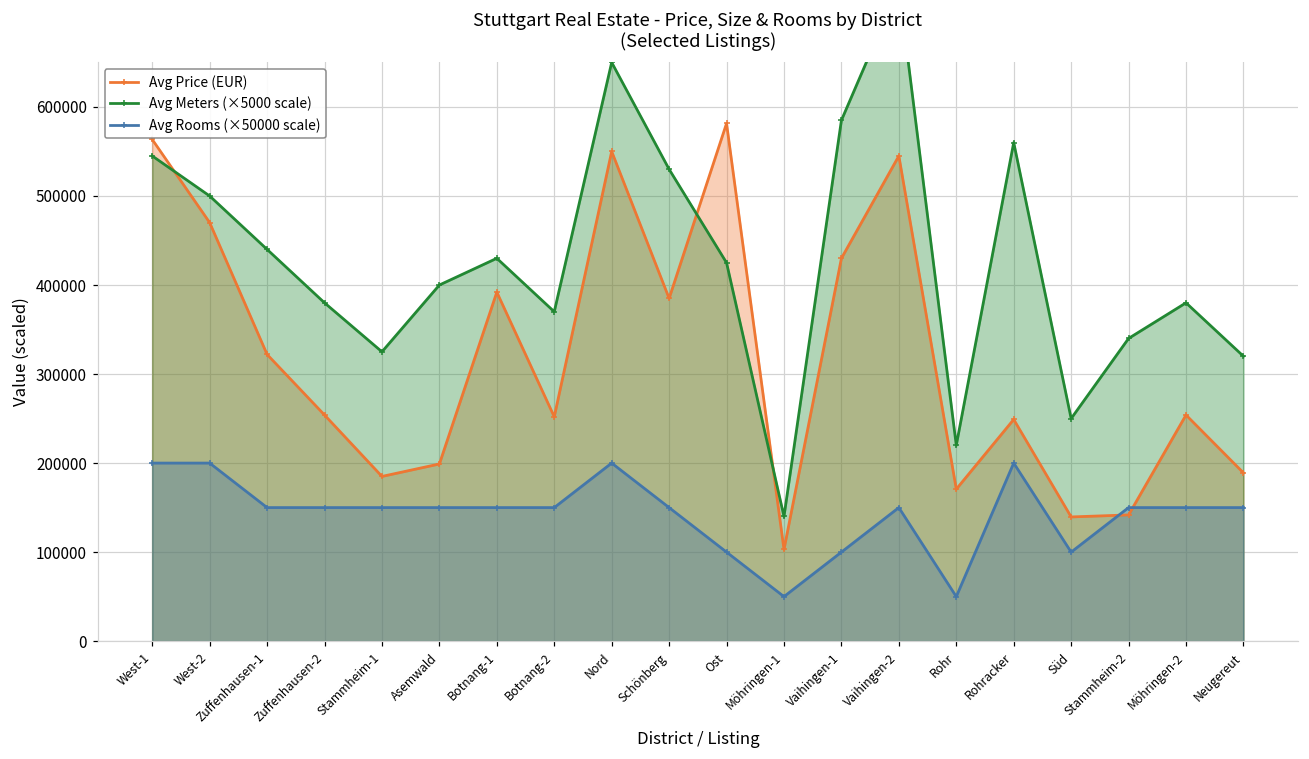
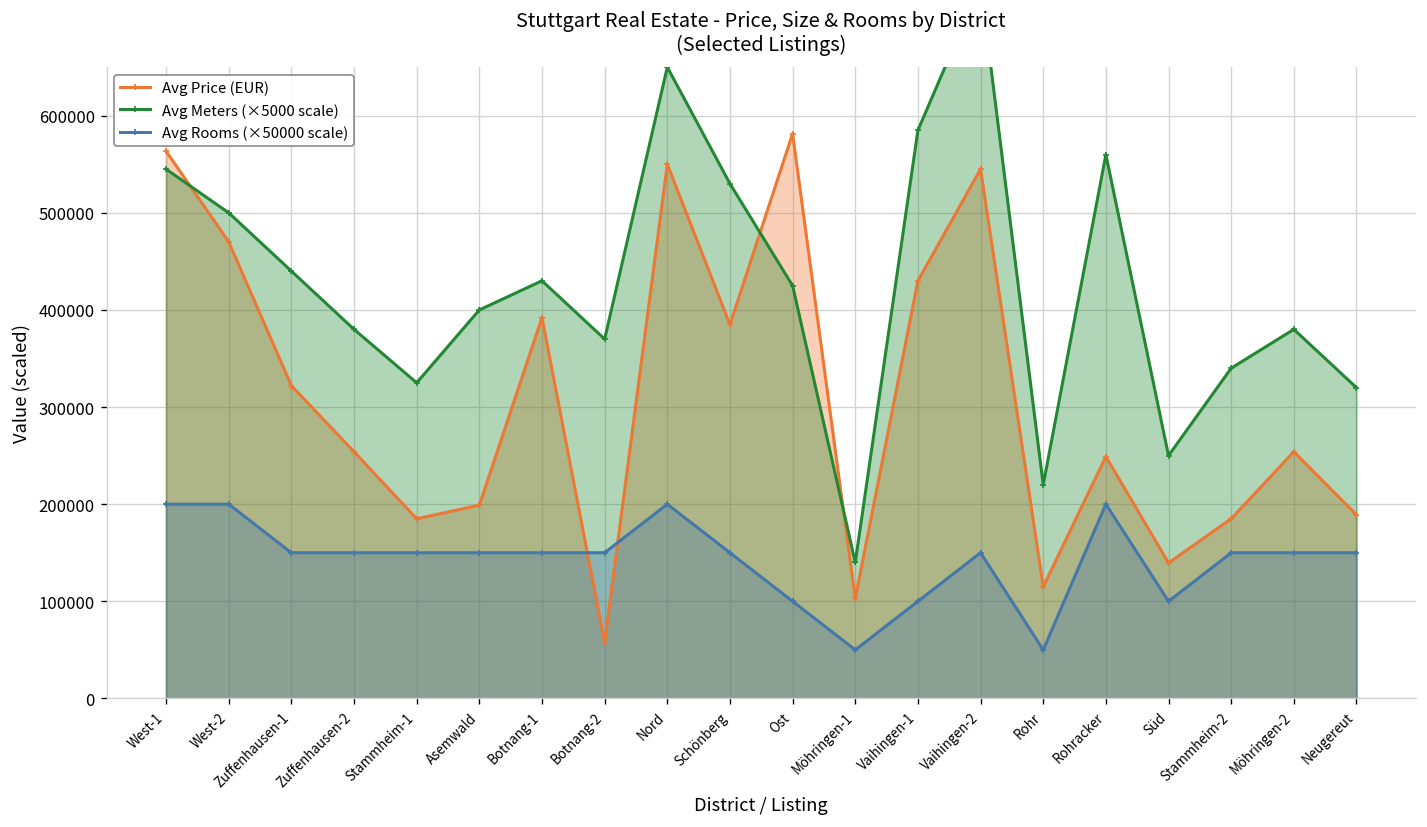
Avg Price (EUR), Botnang-2: 250000 -> 60000
Avg Price (EUR), Rohr: 170000 -> 120000
Avg Price (EUR), Stammheim-2: 140000 -> 190000
